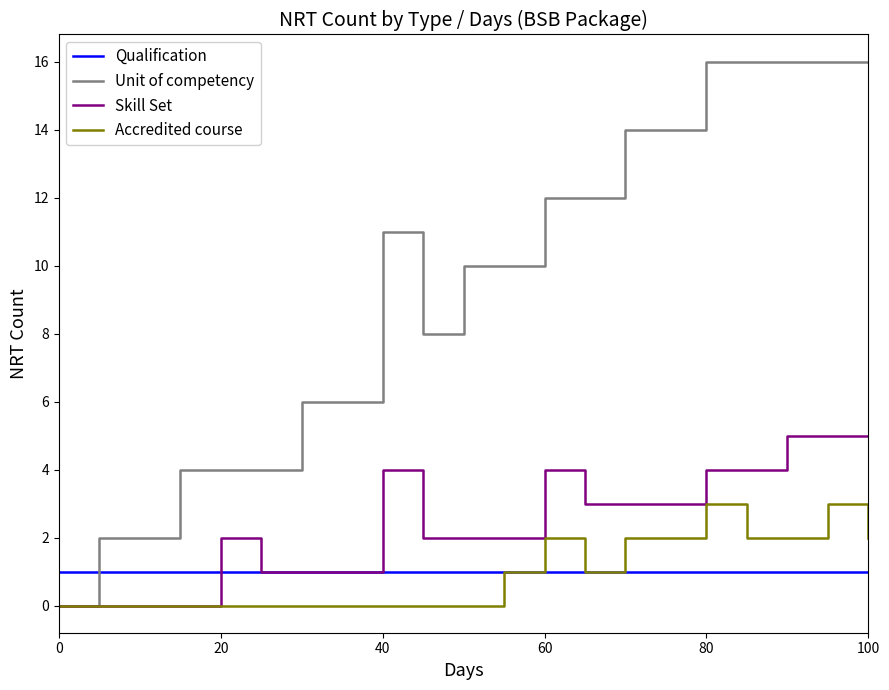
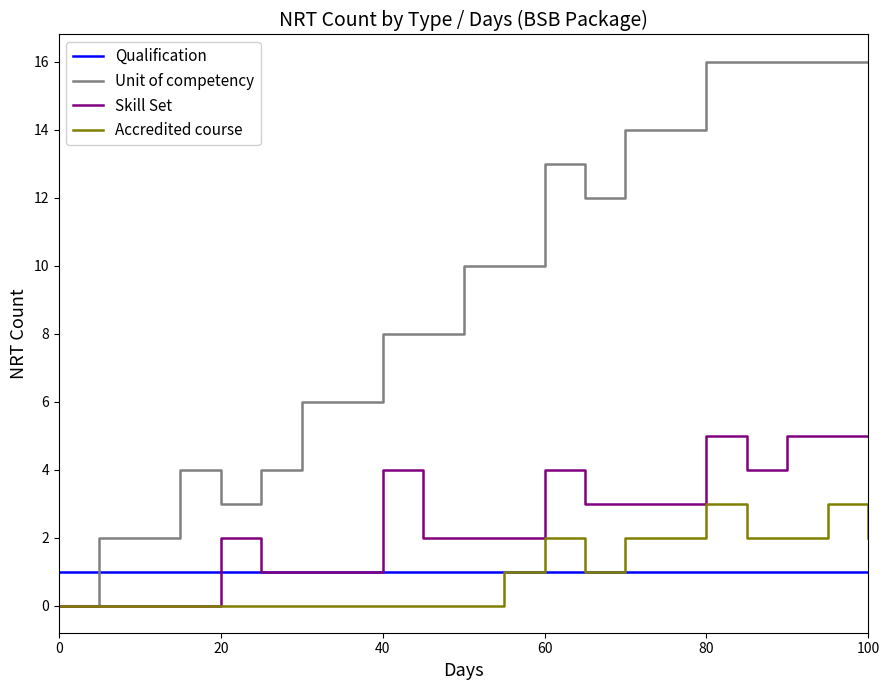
Unit of competency, 20: 4 -> 3
Unit of competency, 40: 11 -> 8
Unit of competency, 60: 12 -> 13
Skill Set, 80: 4 -> 5
